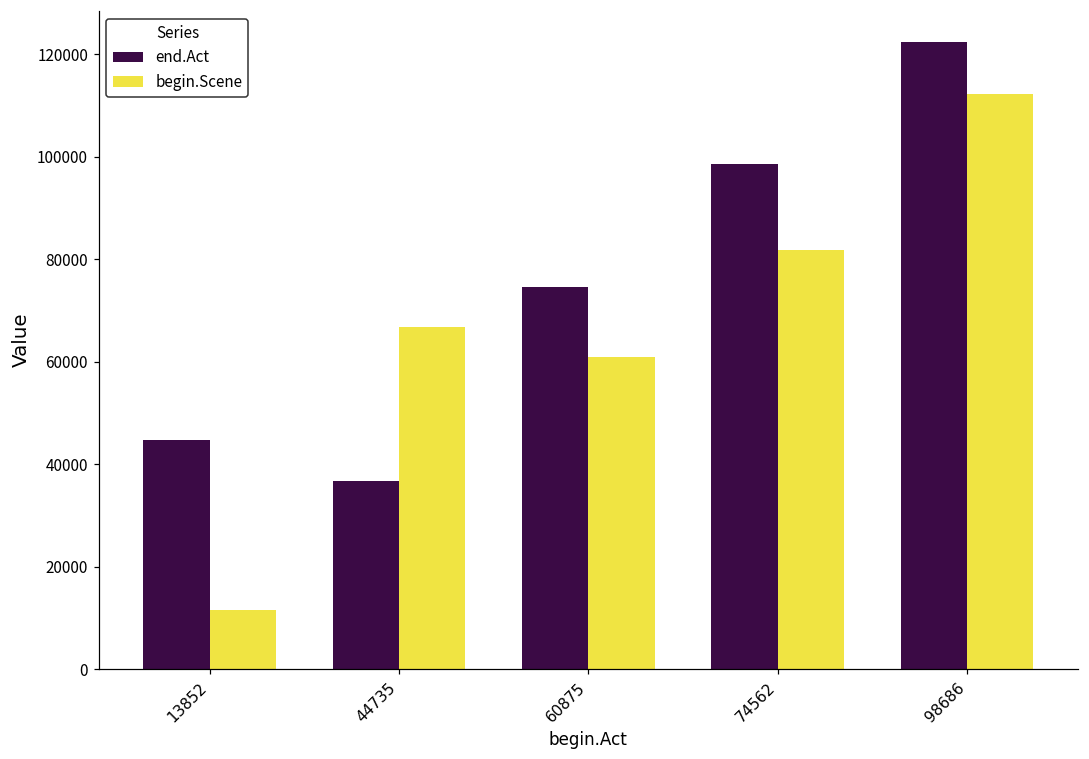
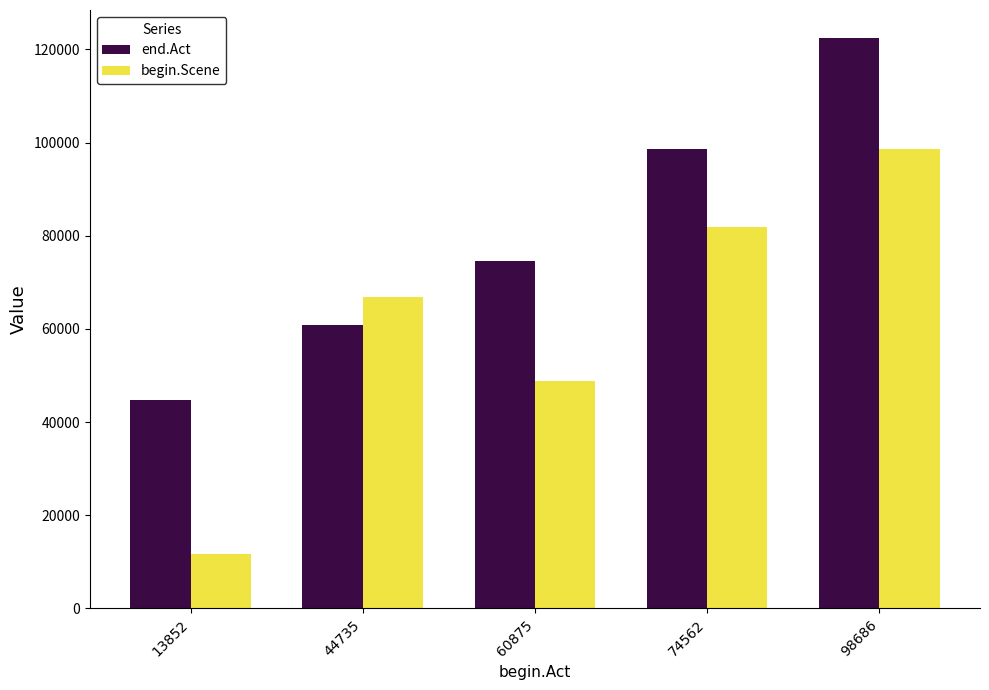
end.Act, 44735: 37000 -> 61000
begin.Scene, 60875: 61000 -> 49000
begin.Scene, 98686: 112000 -> 99000
